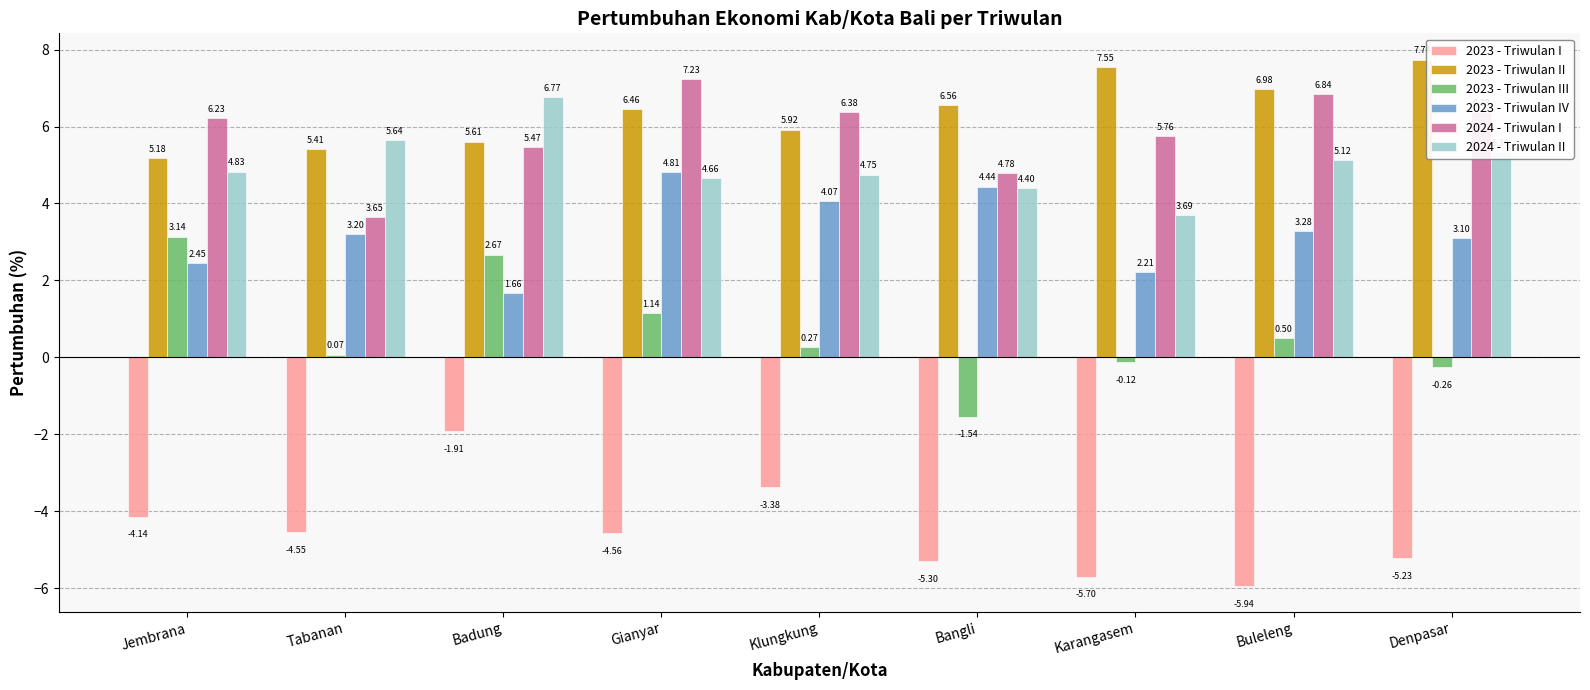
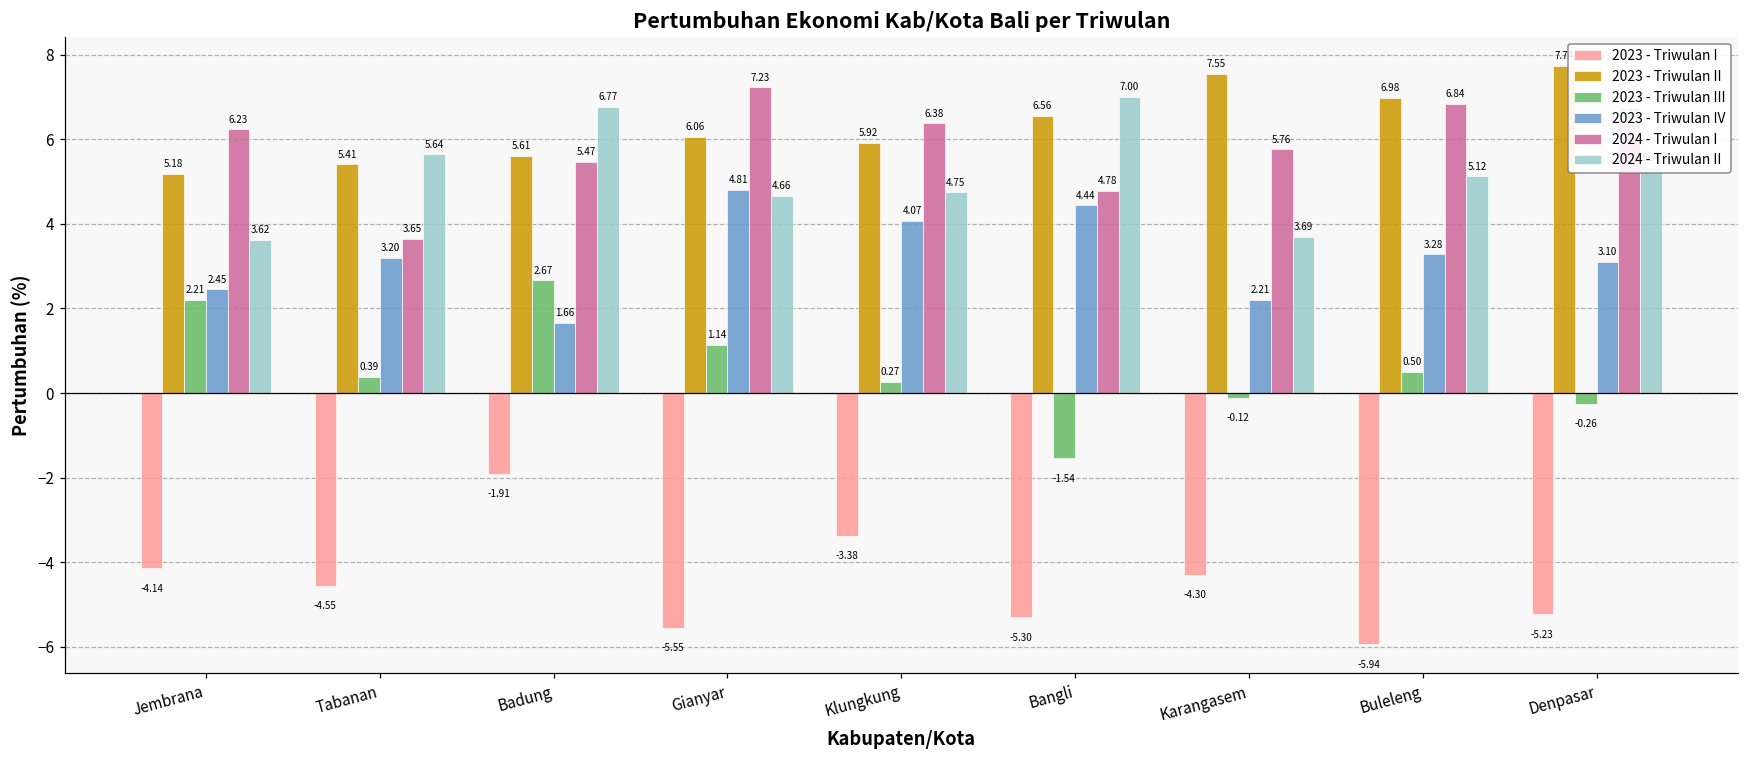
2023 - Triwulan III, Jembrana: 3.14 -> 2.21
2024 - Triwulan II, Jembrana: 4.83 -> 3.62
2023 - Triwulan III, Tabanan: 0.07 -> 0.39
2023 - Triwulan I, Gianyar: -4.56 -> -5.55
2023 - Triwulan II, Gianyar: 6.46 -> 6.06
2024 - Triwulan II, Bangli: 4.40 -> 7.00
2023 - Triwulan I, Karangasem: -5.70 -> -4.30
